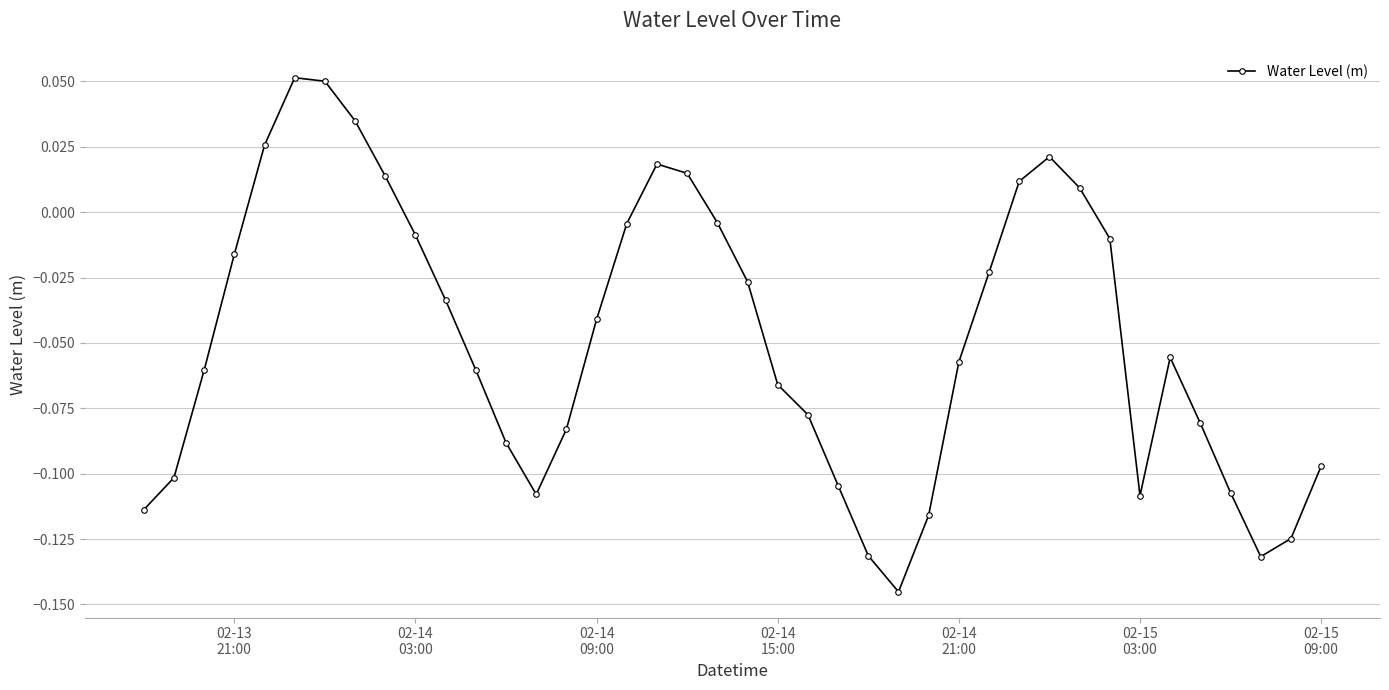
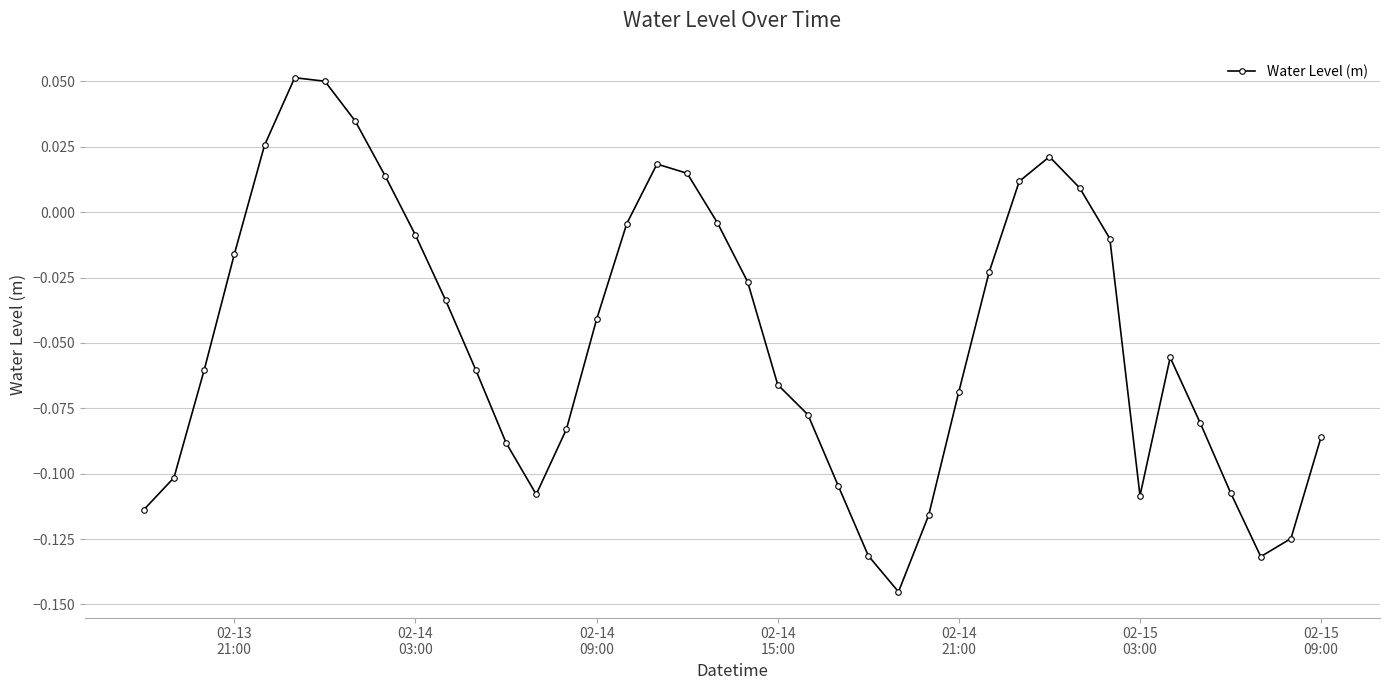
02-14 21:00: -0.057 -> -0.069
02-15 09:00: -0.097 -> -0.086
